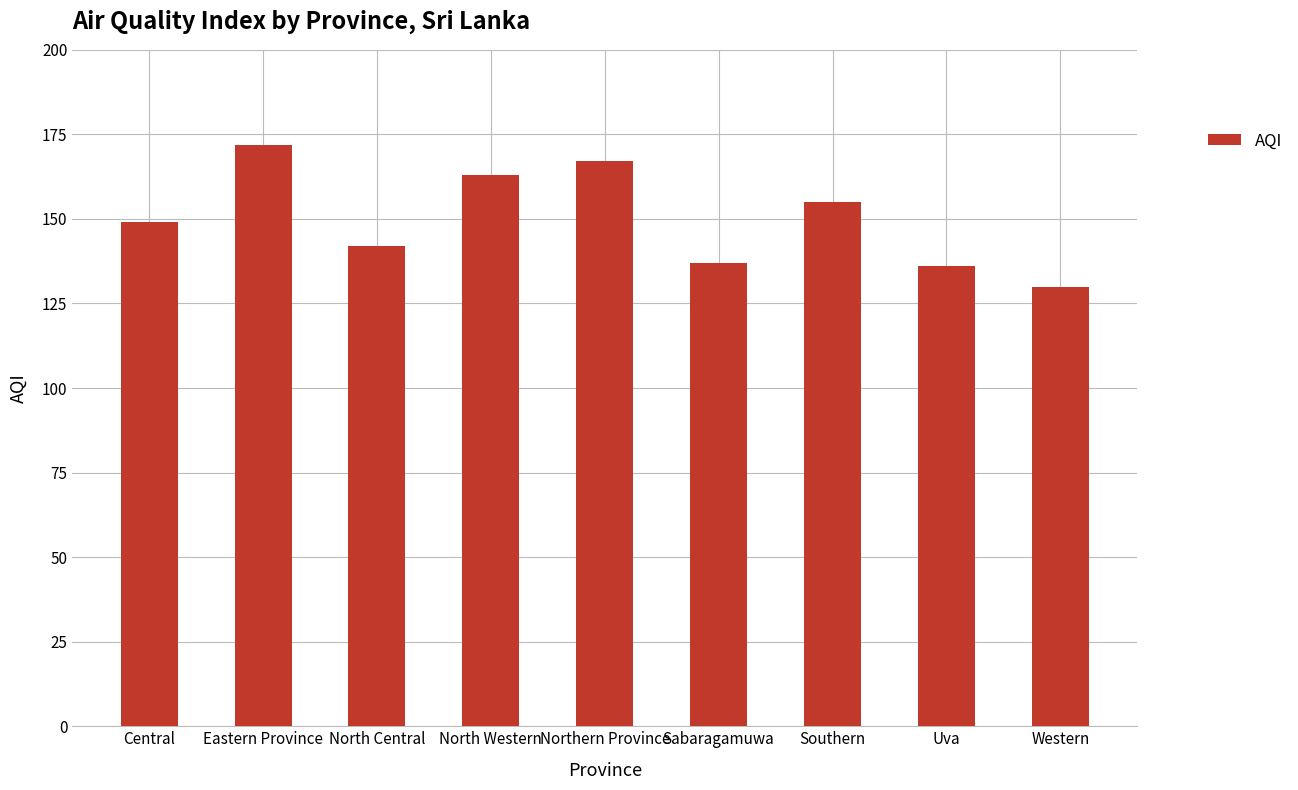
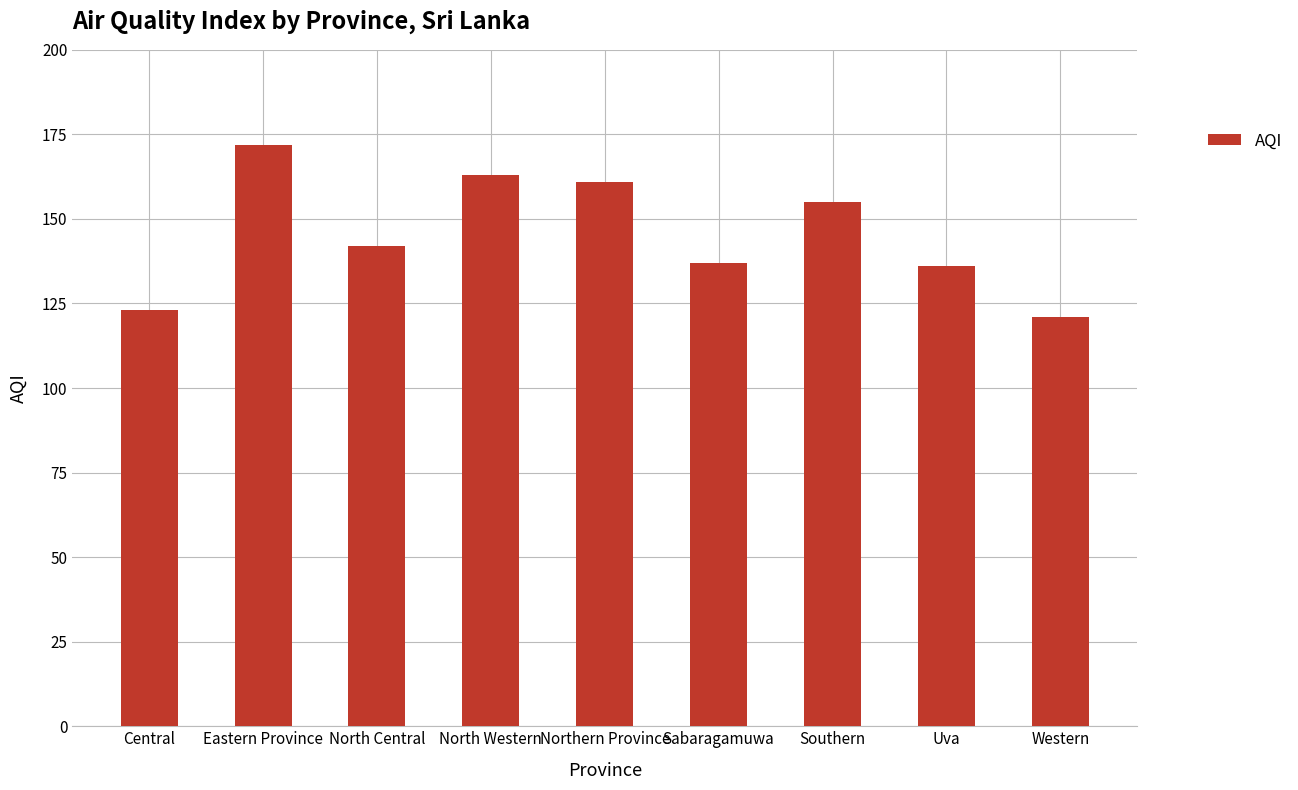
Central: 149 -> 123
Northern Province: 167 -> 161
Western: 130 -> 121
